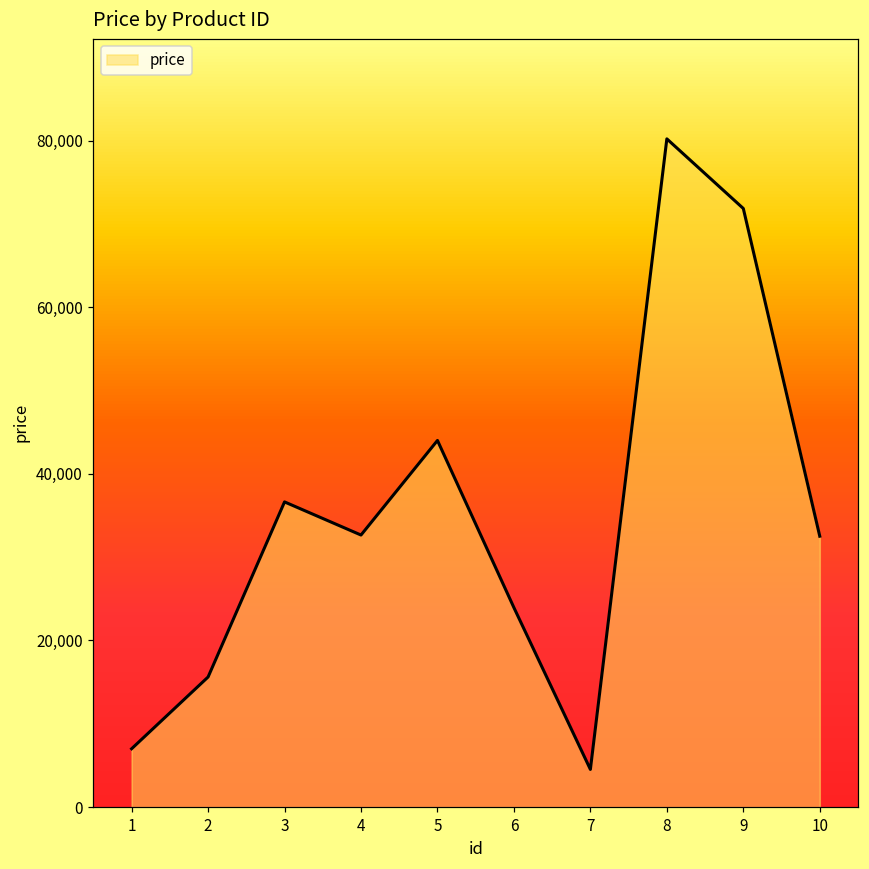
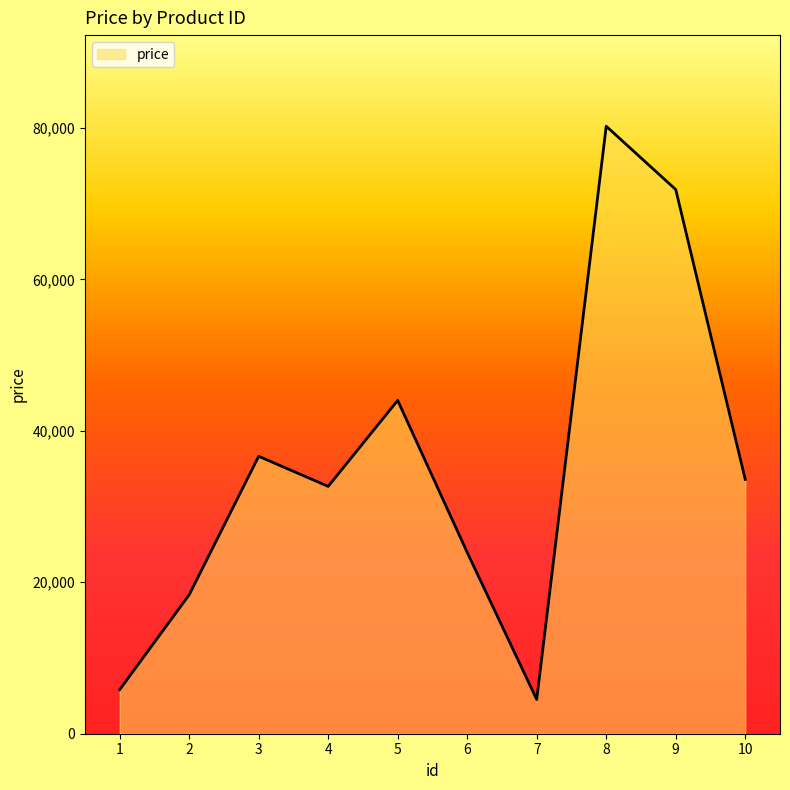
1: 7,000 -> 6,000
2: 16,000 -> 18,000
10: 33,000 -> 34,000
